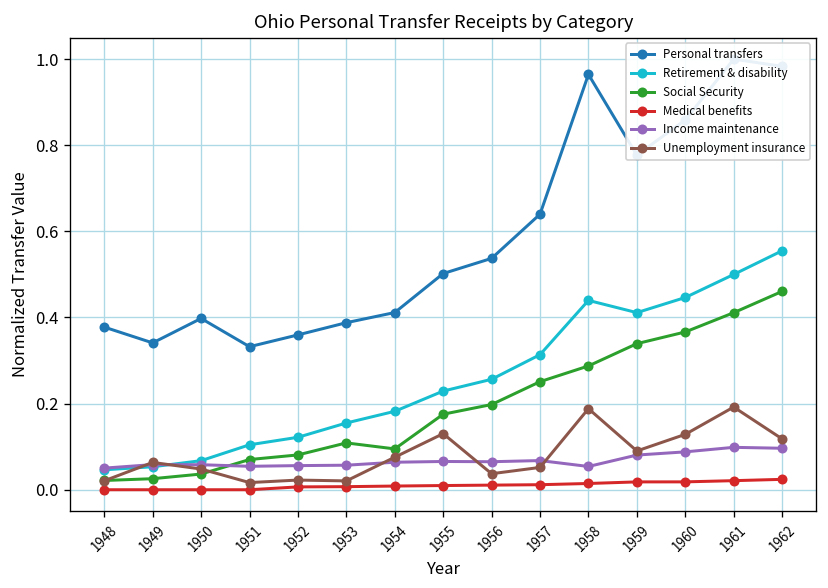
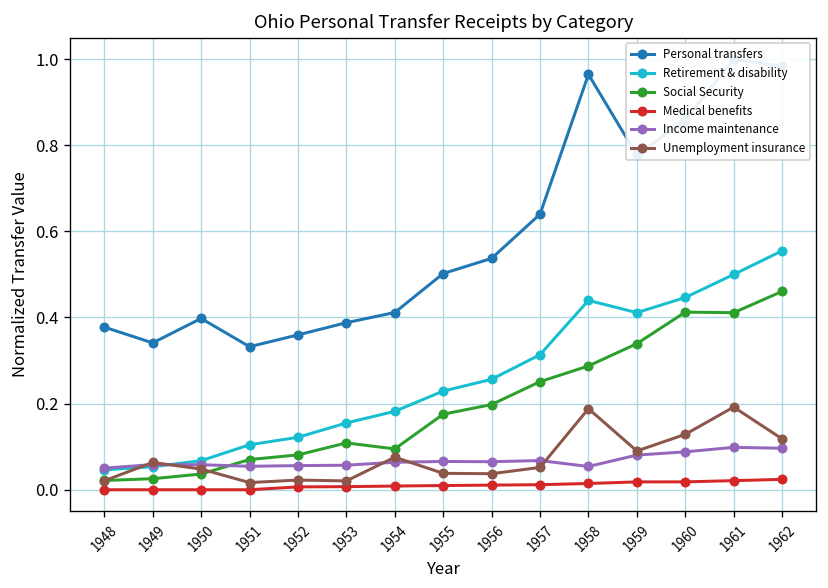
Unemployment insurance, 1955: 0.13 -> 0.04
Social Security, 1960: 0.37 -> 0.41
